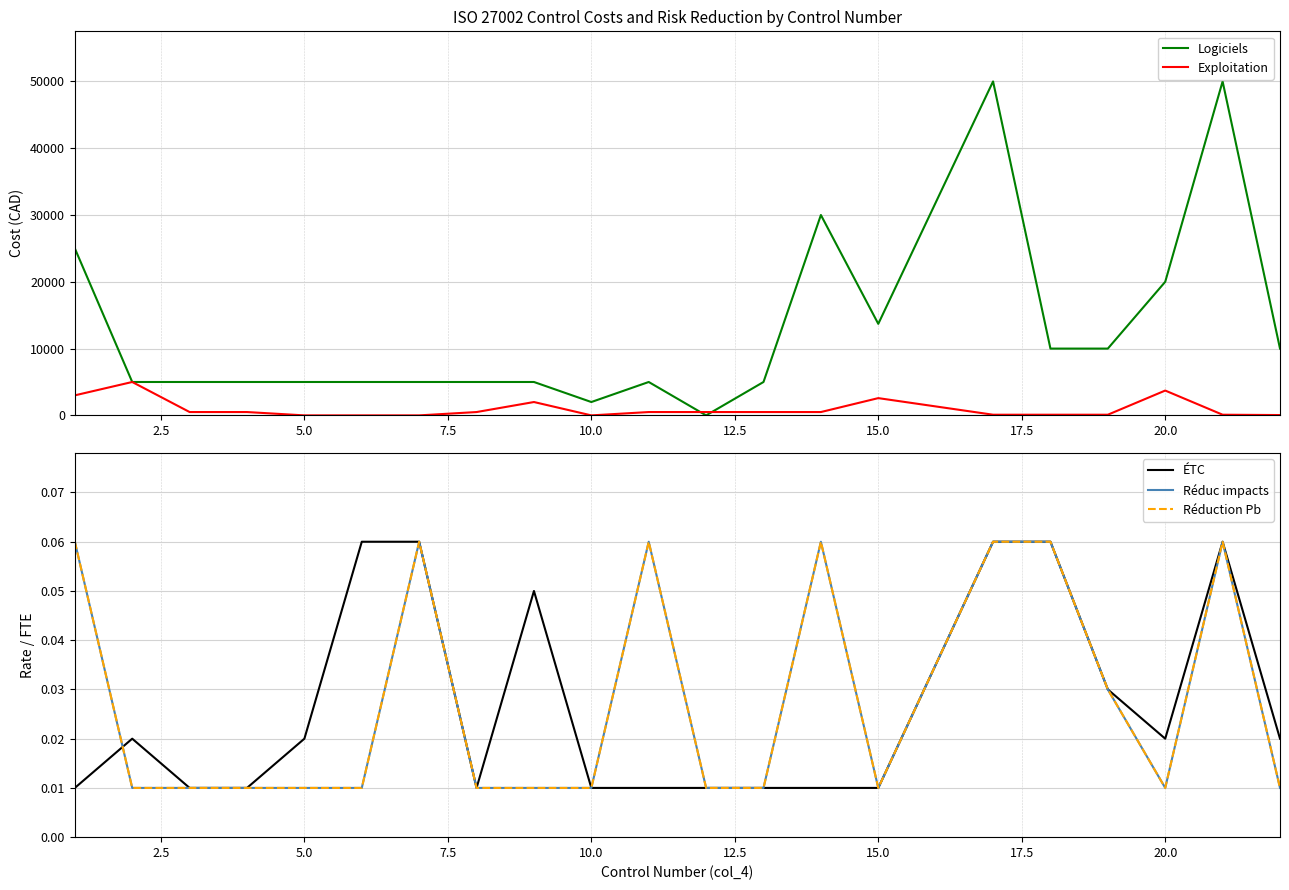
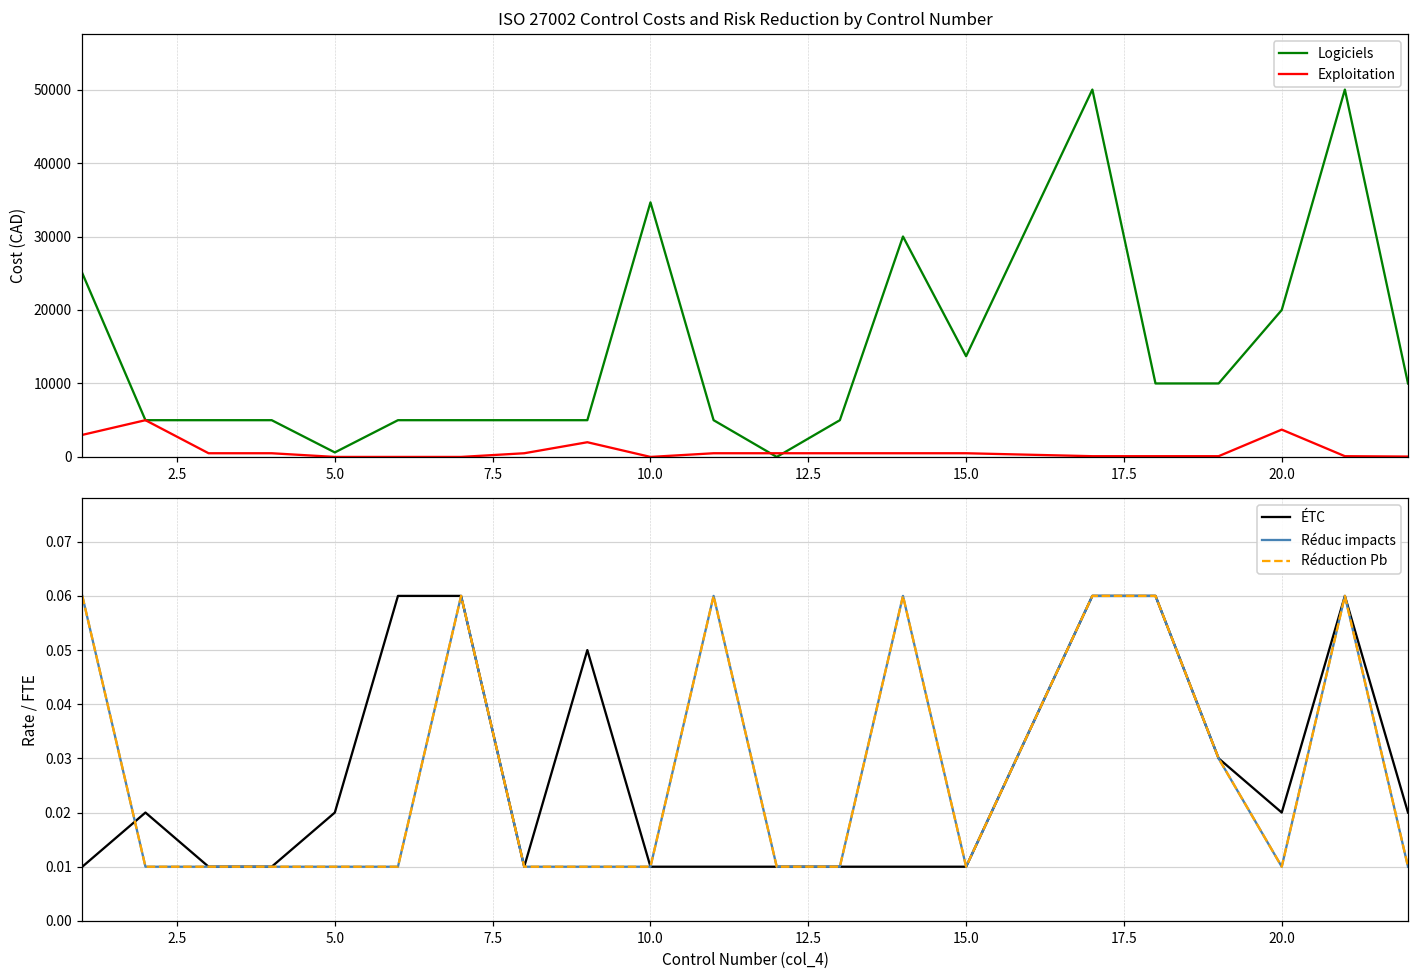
ISO 27002 Control Costs and Risk Reduction by Control Number, Logiciels, 5.0: 5000 -> 1000
ISO 27002 Control Costs and Risk Reduction by Control Number, Logiciels, 10.0: 2000 -> 35000
ISO 27002 Control Costs and Risk Reduction by Control Number, Exploitation, 15.0: 3000 -> 1000
